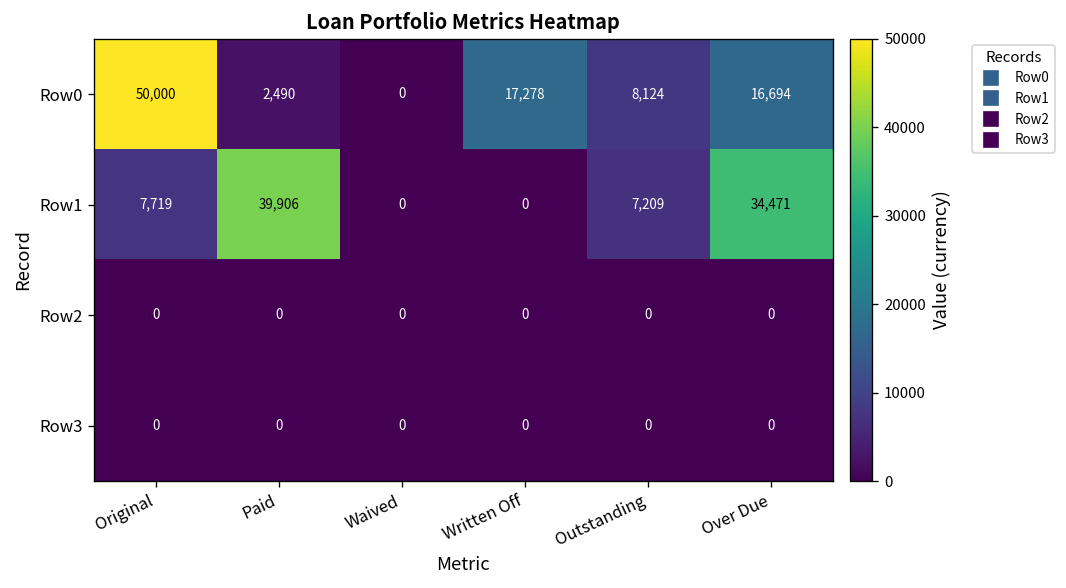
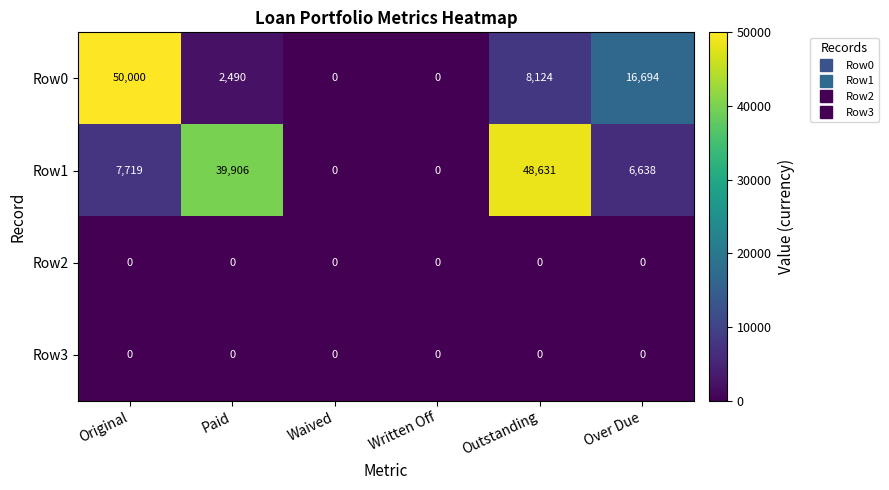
Row0, Written Off: 17,278 -> 0
Row1, Outstanding: 7,209 -> 48,631
Row1, Over Due: 34,471 -> 6,638
